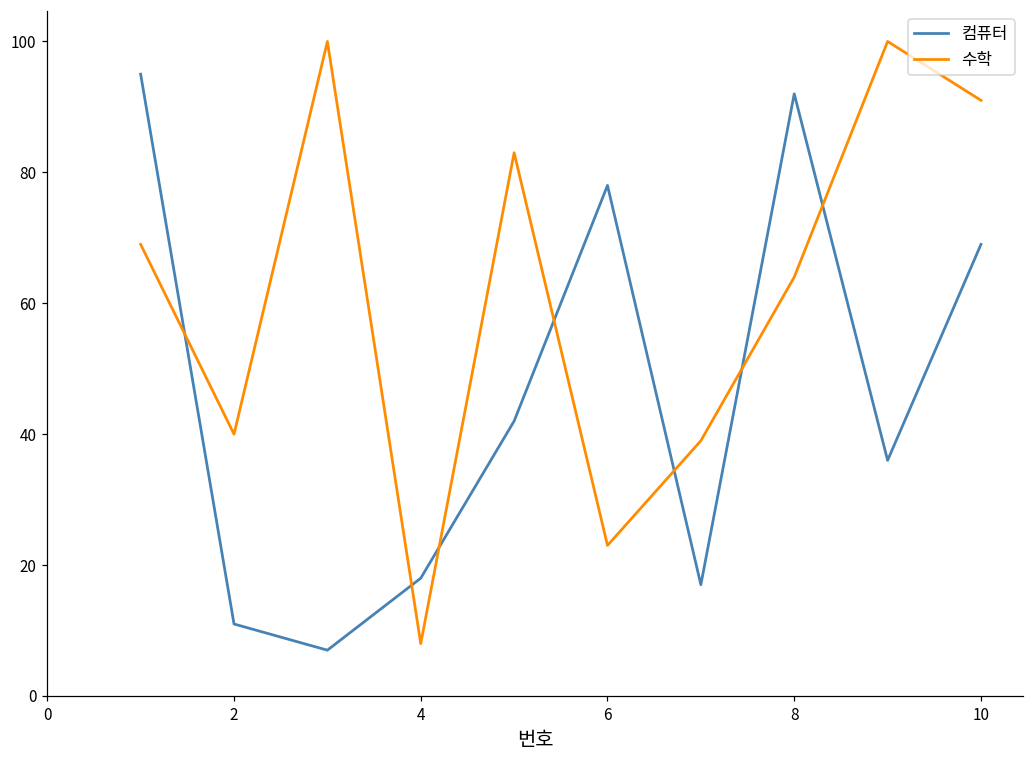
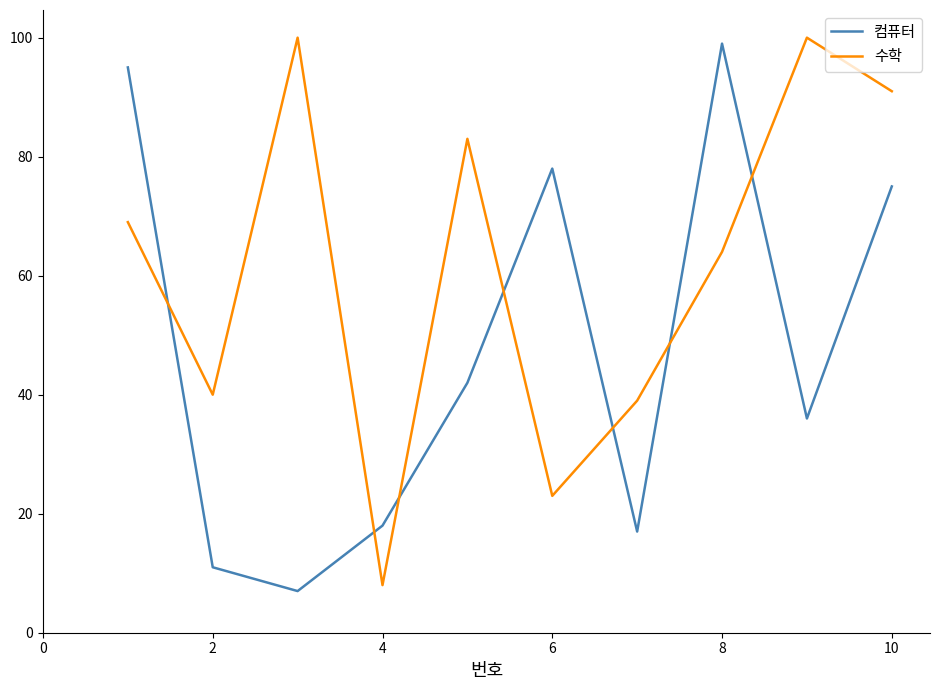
컴퓨터, 8: 92 -> 99
컴퓨터, 10: 69 -> 75
